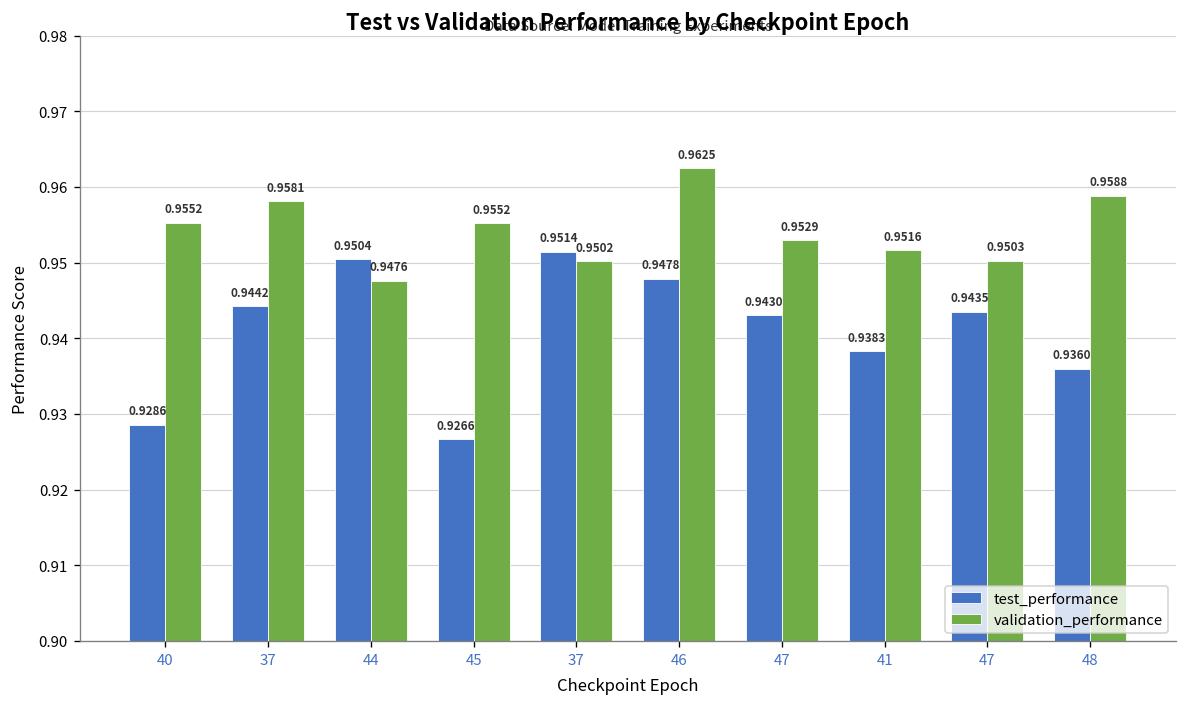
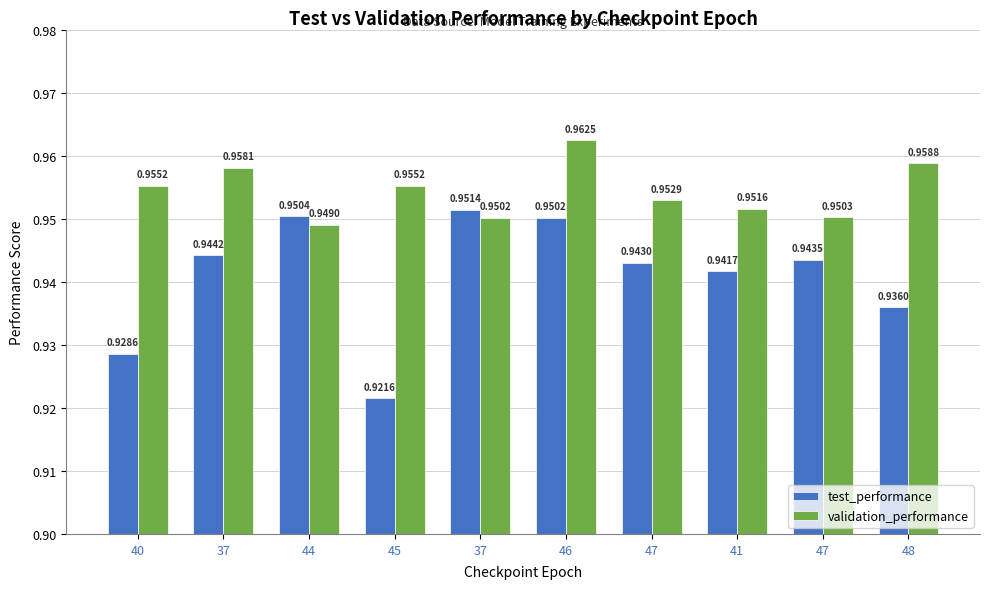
validation_performance, 44: 0.9476 -> 0.9490
test_performance, 45: 0.9266 -> 0.9216
test_performance, 46: 0.9478 -> 0.9502
test_performance, 41: 0.9383 -> 0.9417
